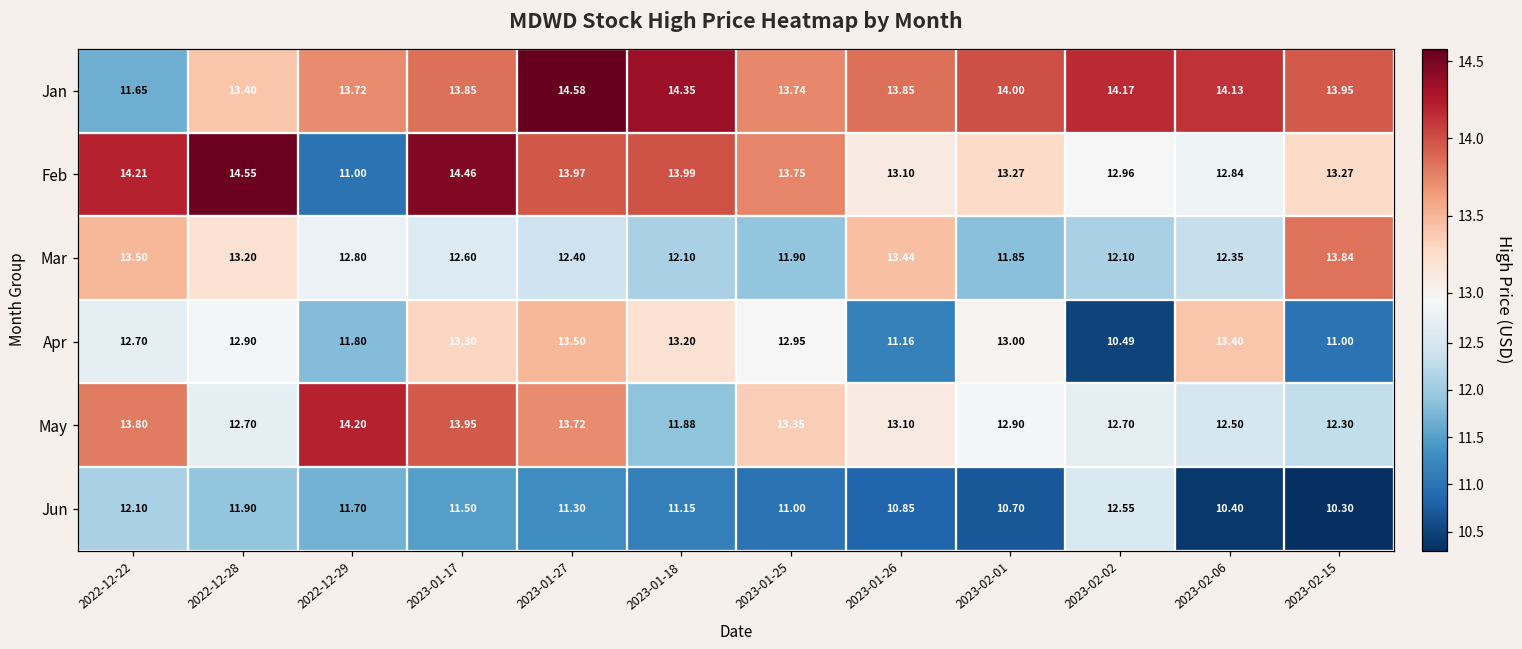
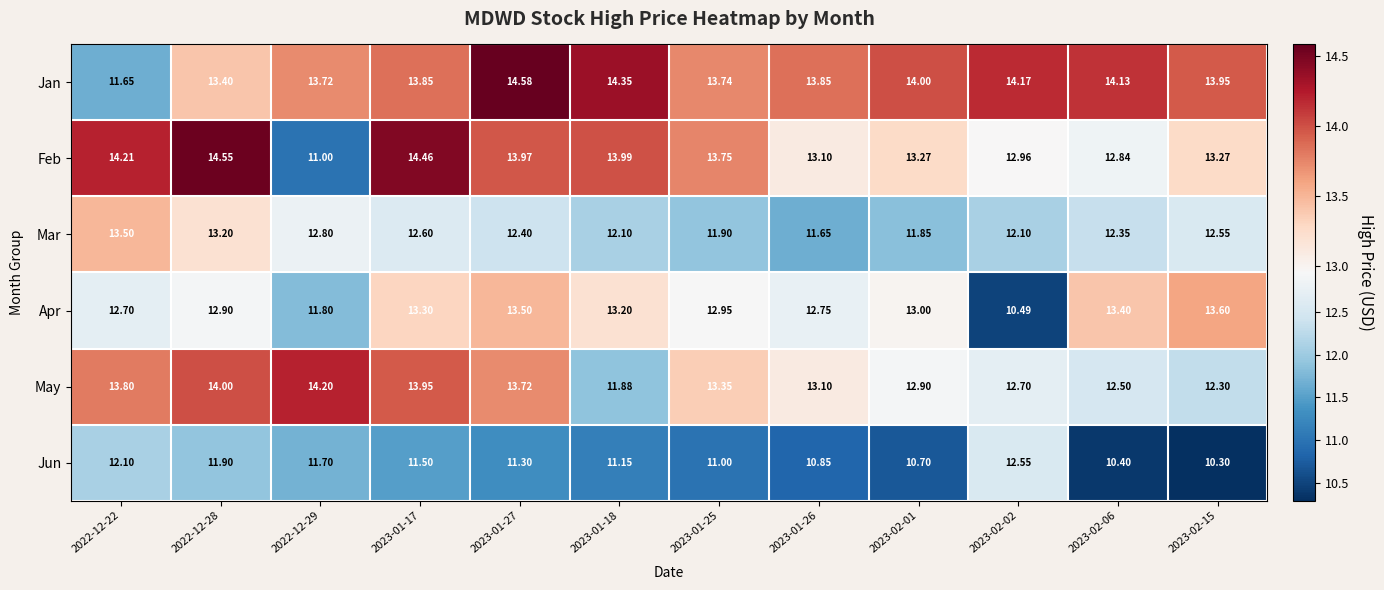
Mar, 2023-01-26: 13.44 -> 11.65
Mar, 2023-02-15: 13.84 -> 12.55
Apr, 2023-01-26: 11.16 -> 12.75
Apr, 2023-02-15: 11.00 -> 13.60
May, 2022-12-28: 12.70 -> 14.00
